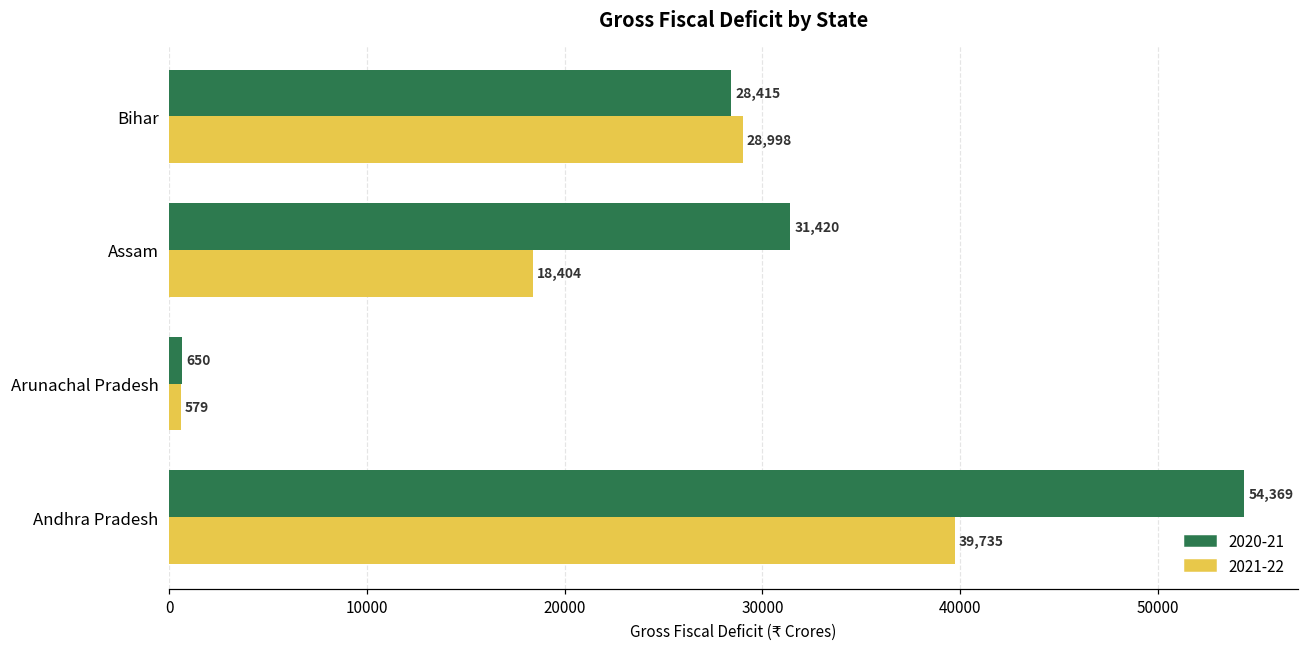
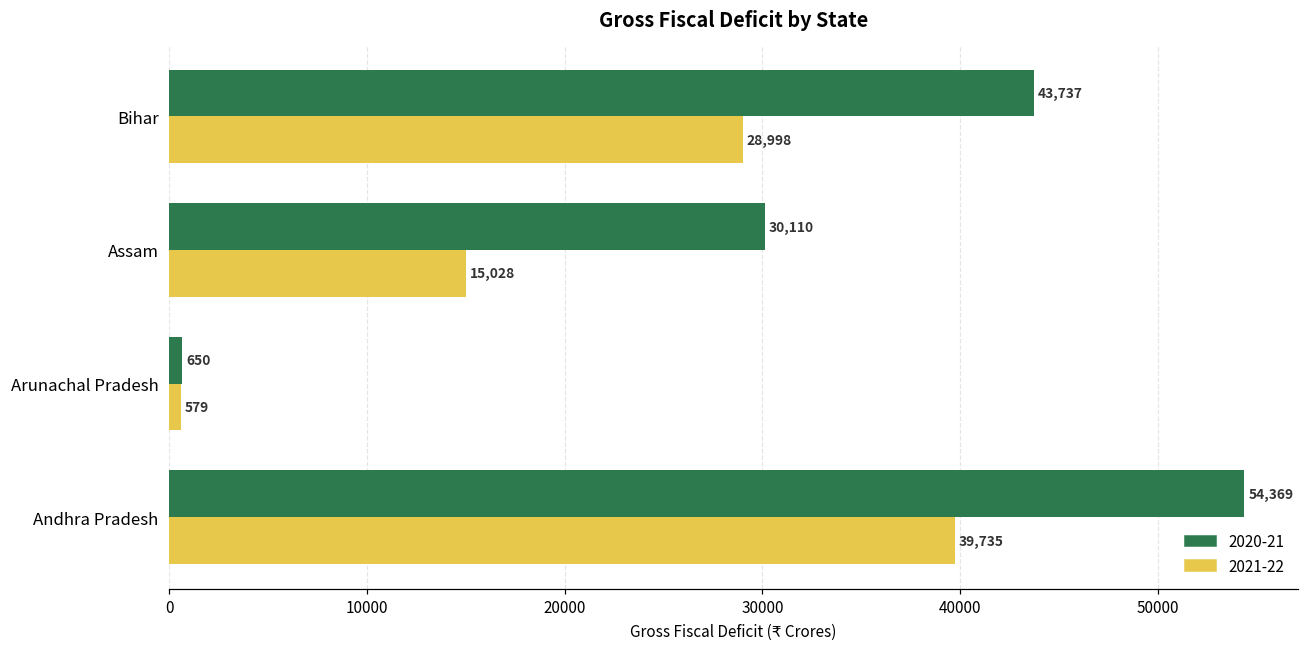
2020-21, Bihar: 28,415 -> 43,737
2020-21, Assam: 31,420 -> 30,110
2021-22, Assam: 18,404 -> 15,028
